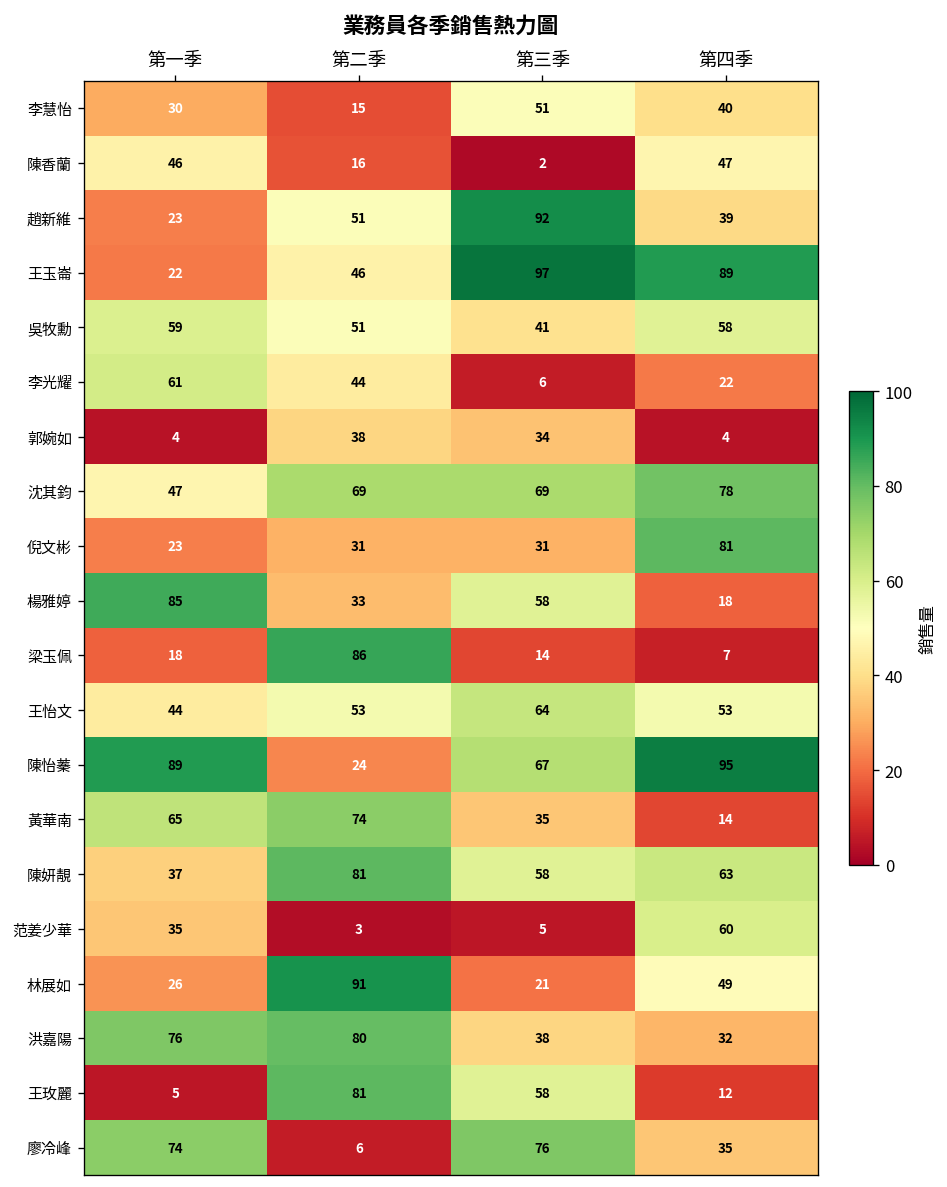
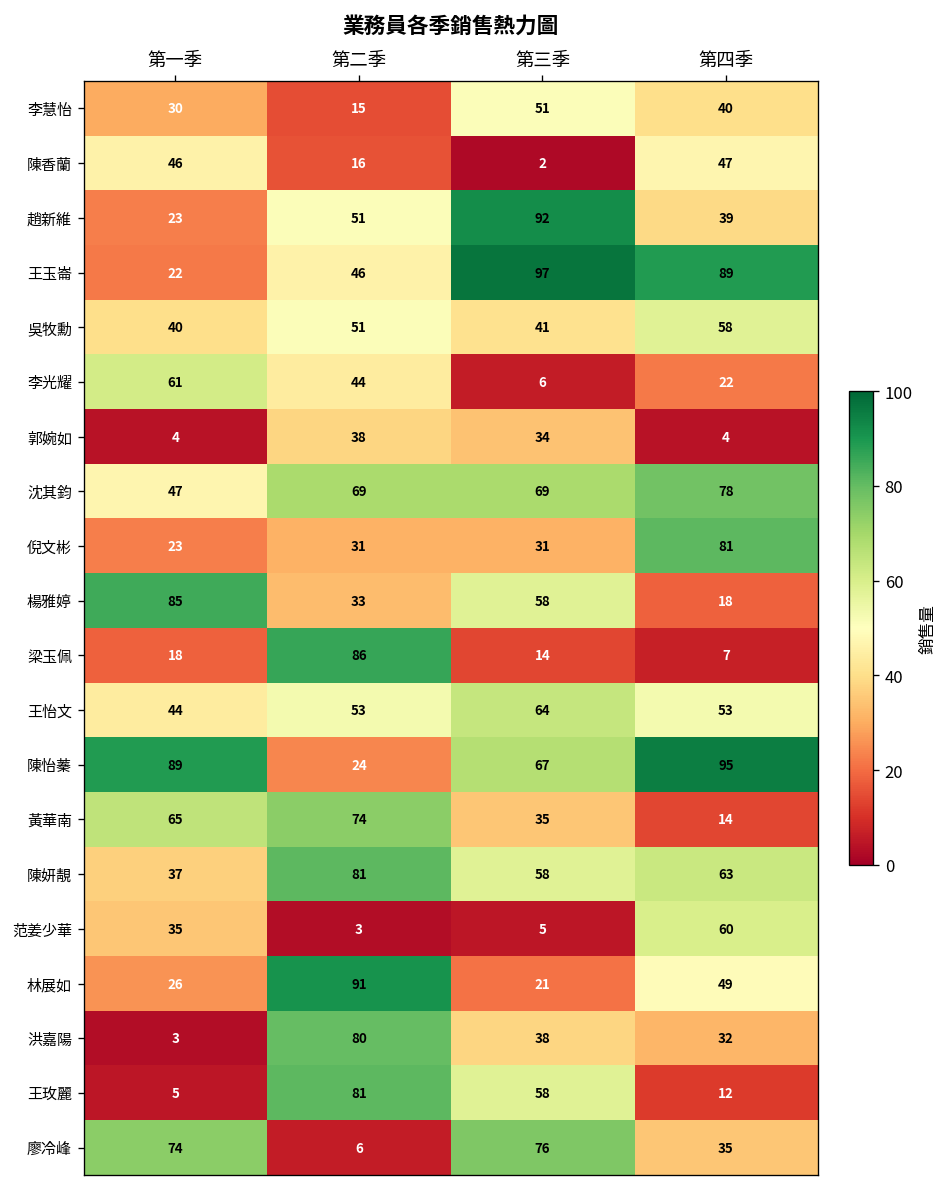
吳牧勳, 第一季: 59 -> 40
洪嘉陽, 第一季: 76 -> 3
